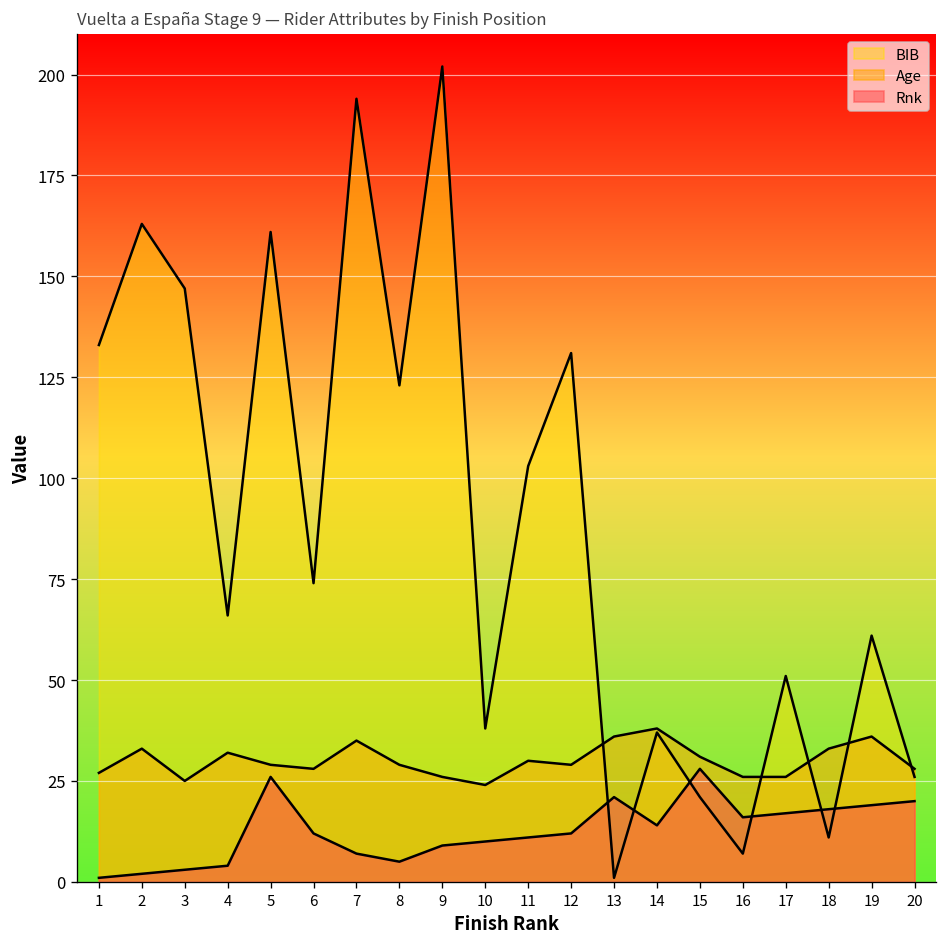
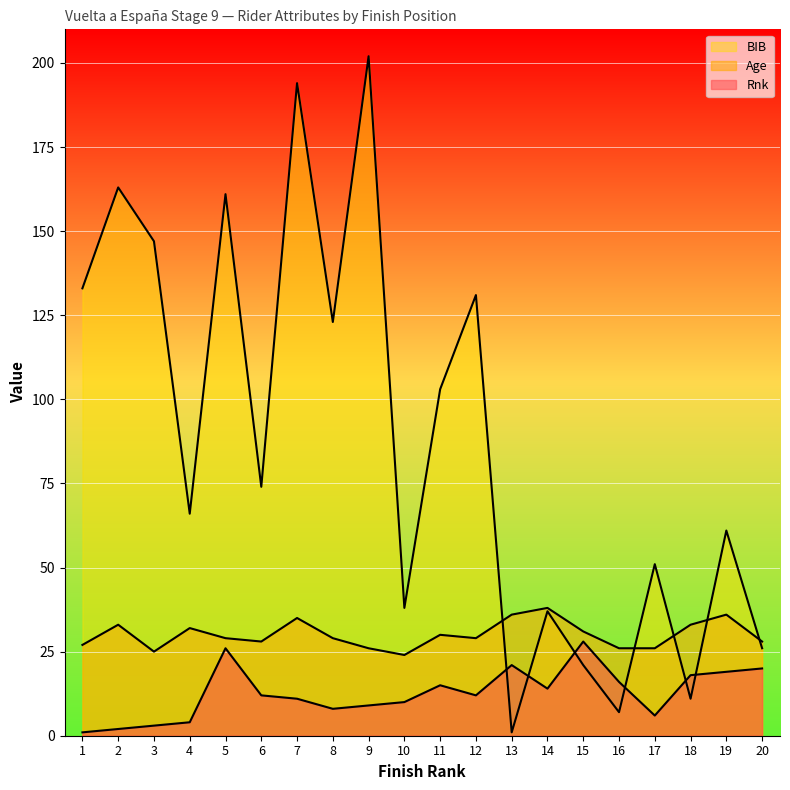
Rnk, 7: 7 -> 11
Rnk, 8: 5 -> 8
Rnk, 11: 11 -> 15
Rnk, 17: 17 -> 6
